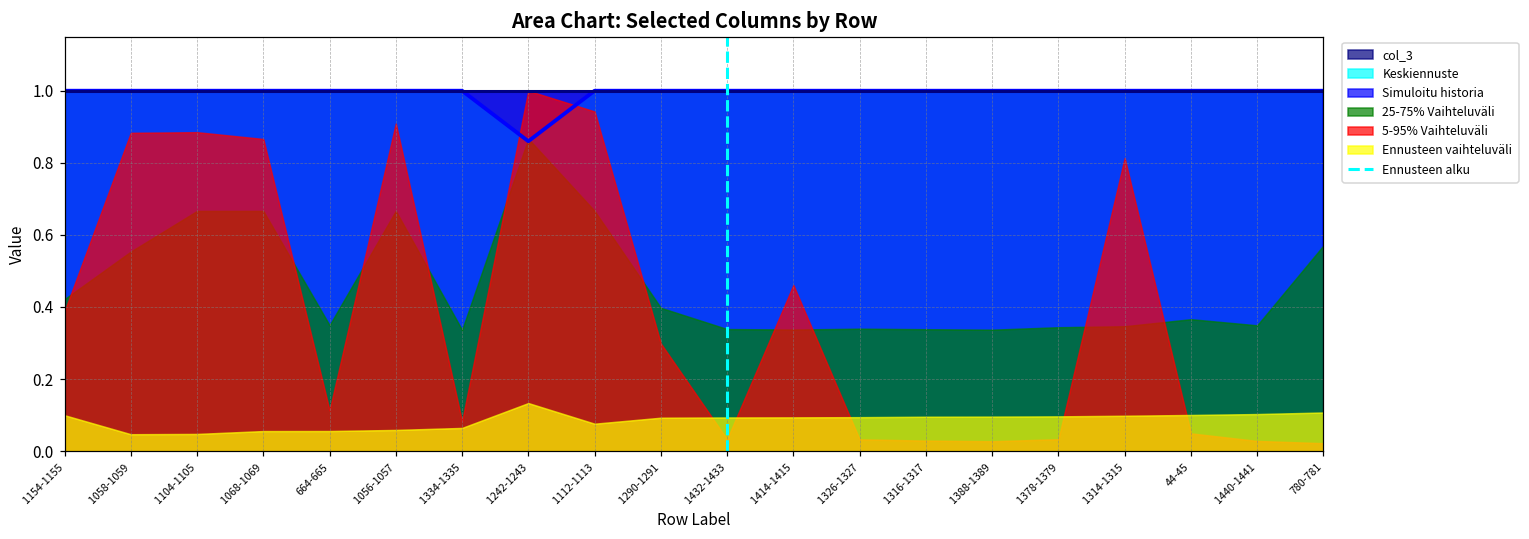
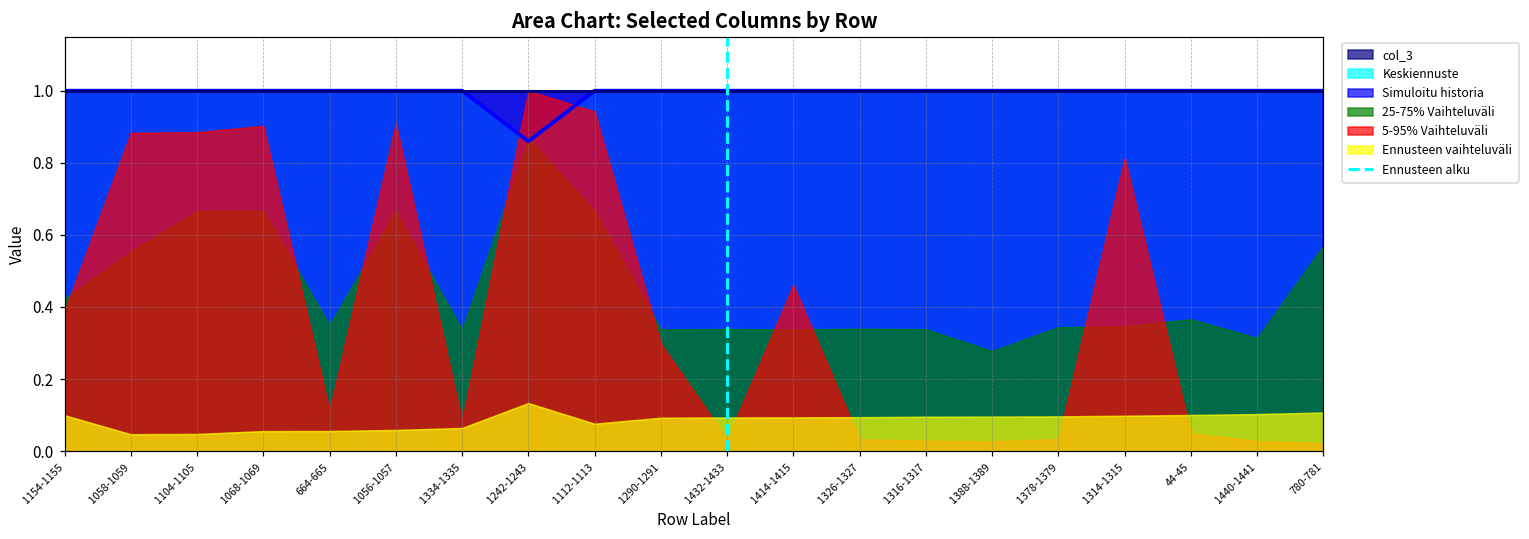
5-95% Vaihteluväli, 1068-1069: 0.87 -> 0.90
25-75% Vaihteluväli, 1290-1291: 0.40 -> 0.34
25-75% Vaihteluväli, 1388-1389: 0.34 -> 0.28
25-75% Vaihteluväli, 1440-1441: 0.35 -> 0.31
